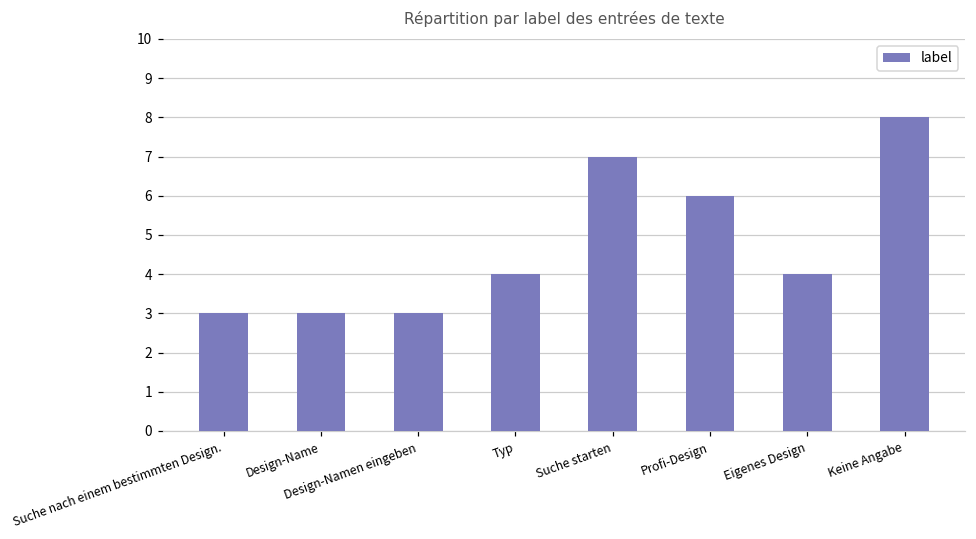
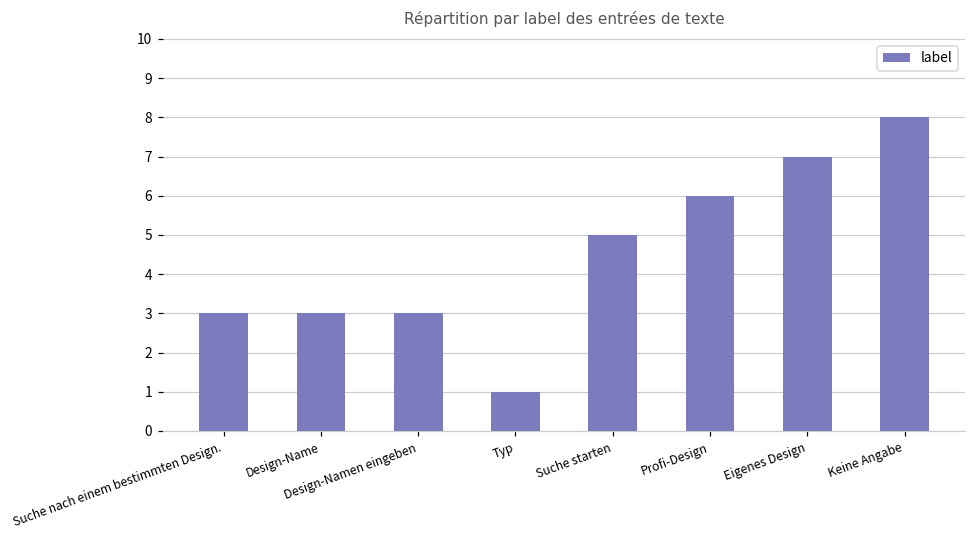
Typ: 4 -> 1
Suche starten: 7 -> 5
Eigenes Design: 4 -> 7
